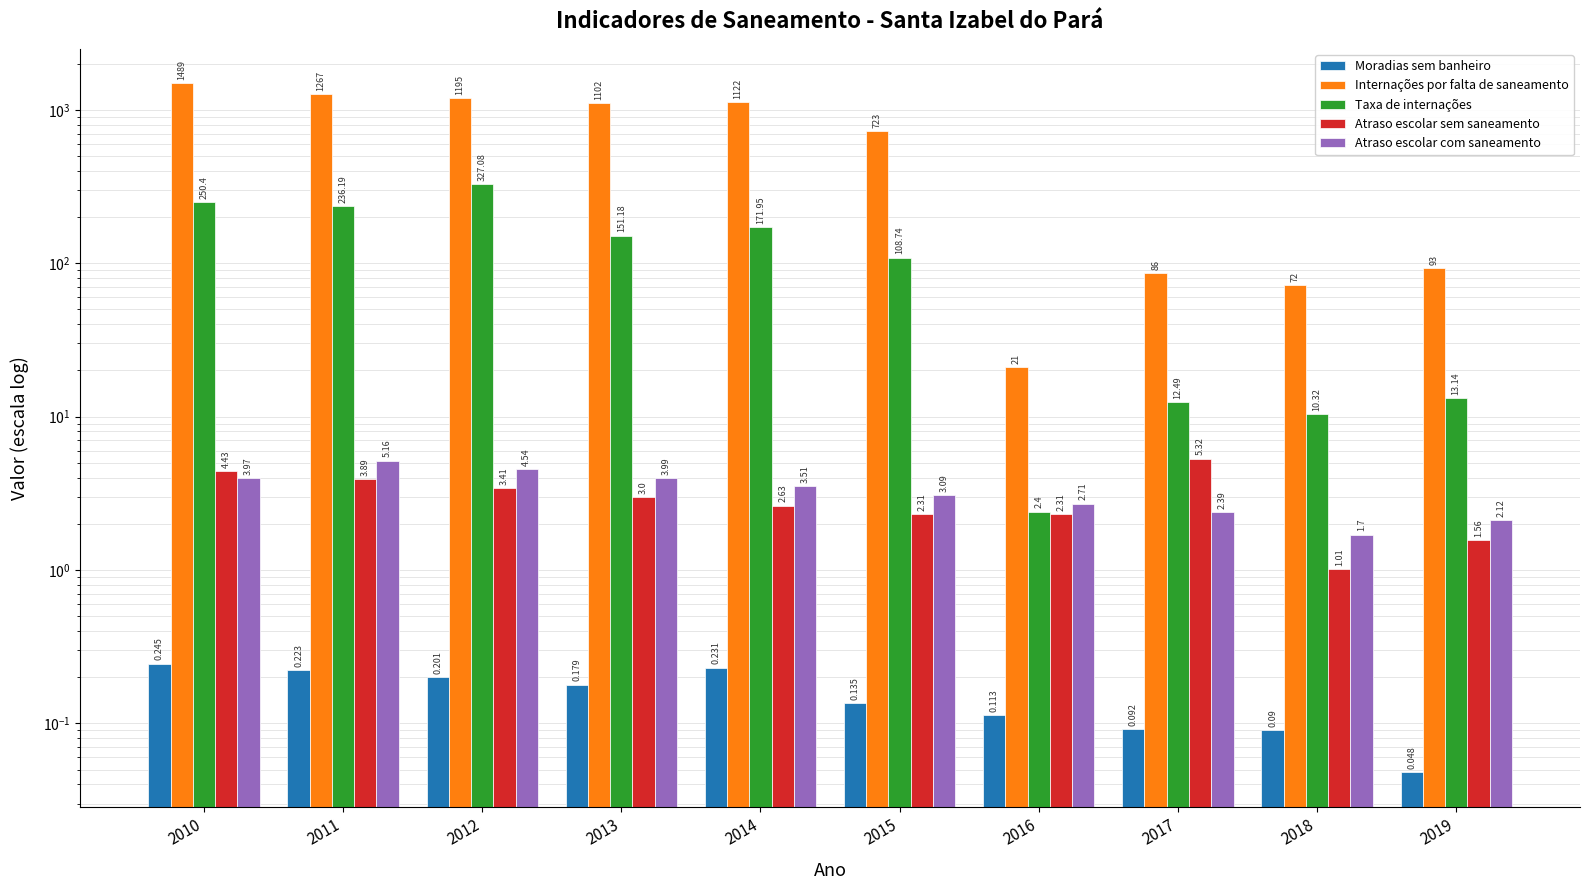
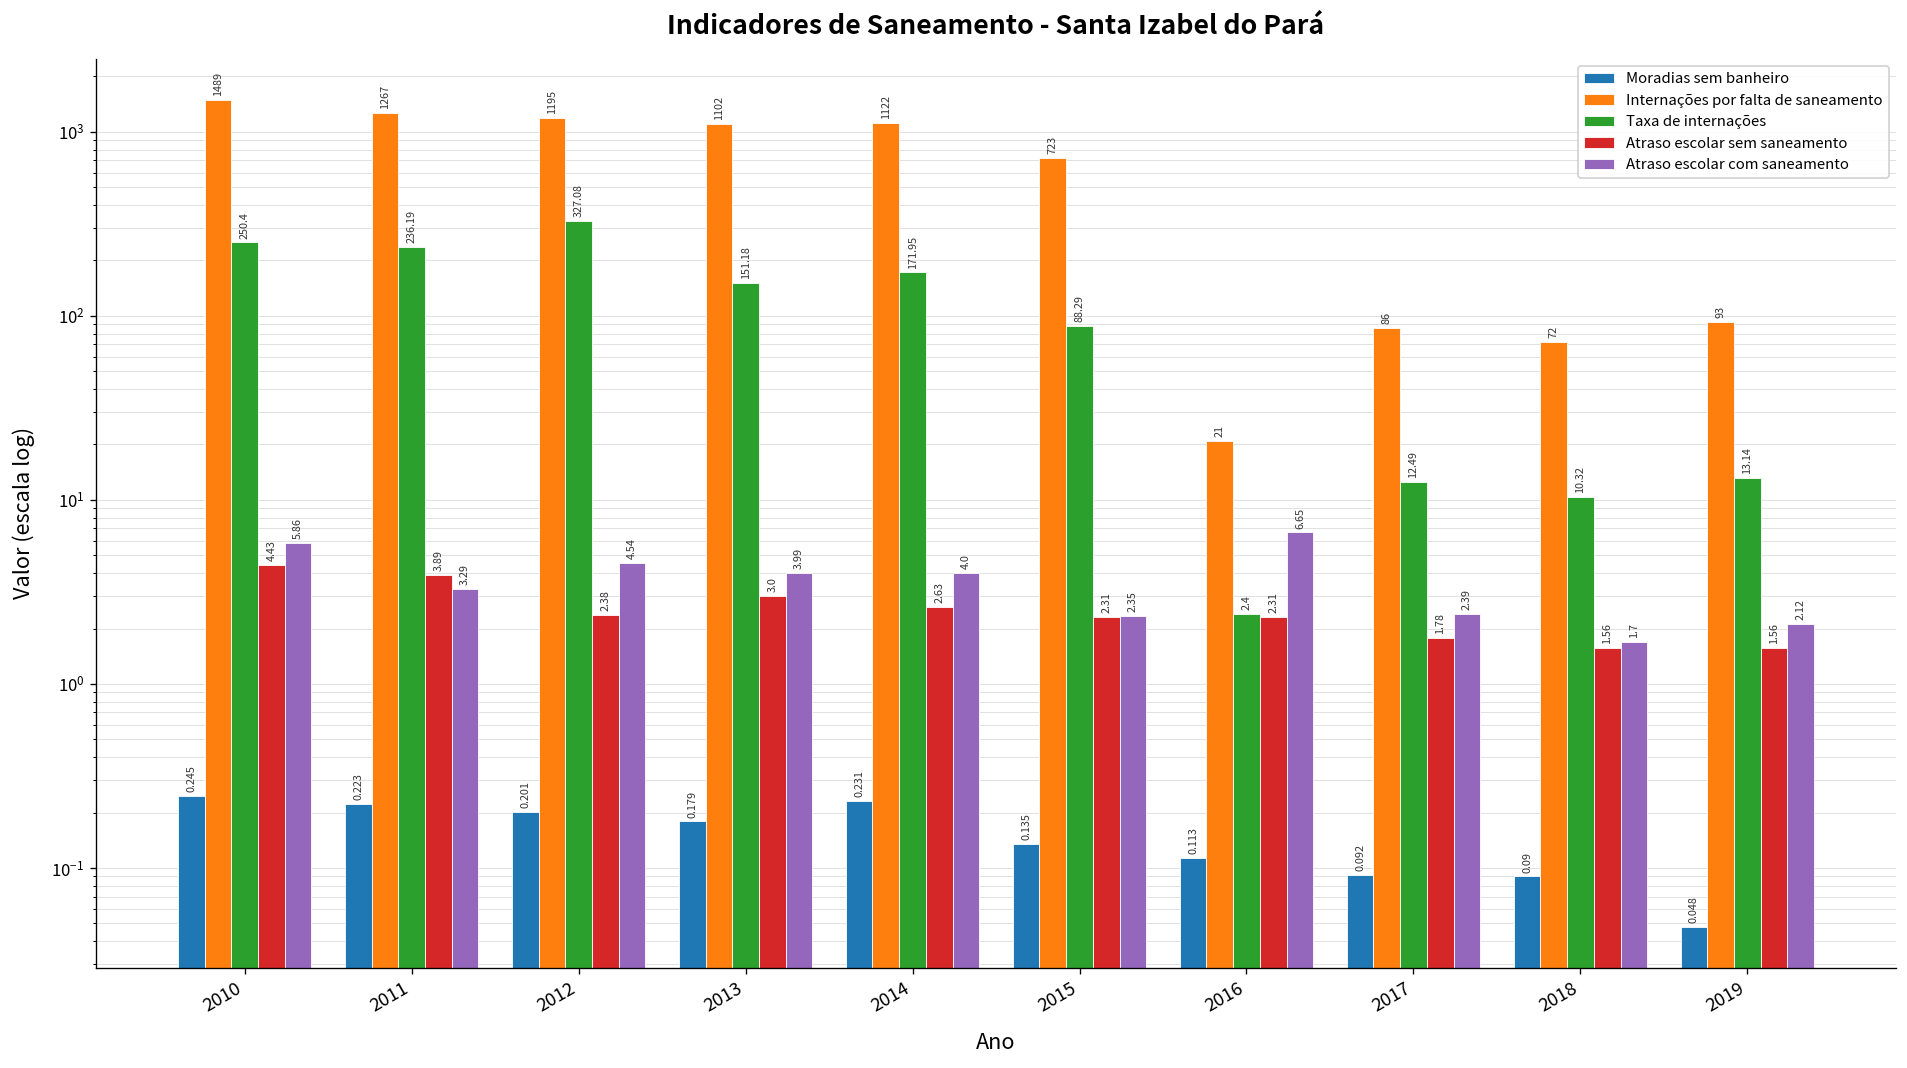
Atraso escolar com saneamento, 2010: 3.97 -> 5.86
Atraso escolar com saneamento, 2011: 5.16 -> 3.29
Atraso escolar sem saneamento, 2012: 3.41 -> 2.38
Atraso escolar com saneamento, 2014: 3.51 -> 4.0
Taxa de internações, 2015: 108.74 -> 88.29
Atraso escolar com saneamento, 2015: 3.09 -> 2.35
Atraso escolar com saneamento, 2016: 2.71 -> 6.65
Atraso escolar sem saneamento, 2017: 5.32 -> 1.78
Atraso escolar sem saneamento, 2018: 1.01 -> 1.56
